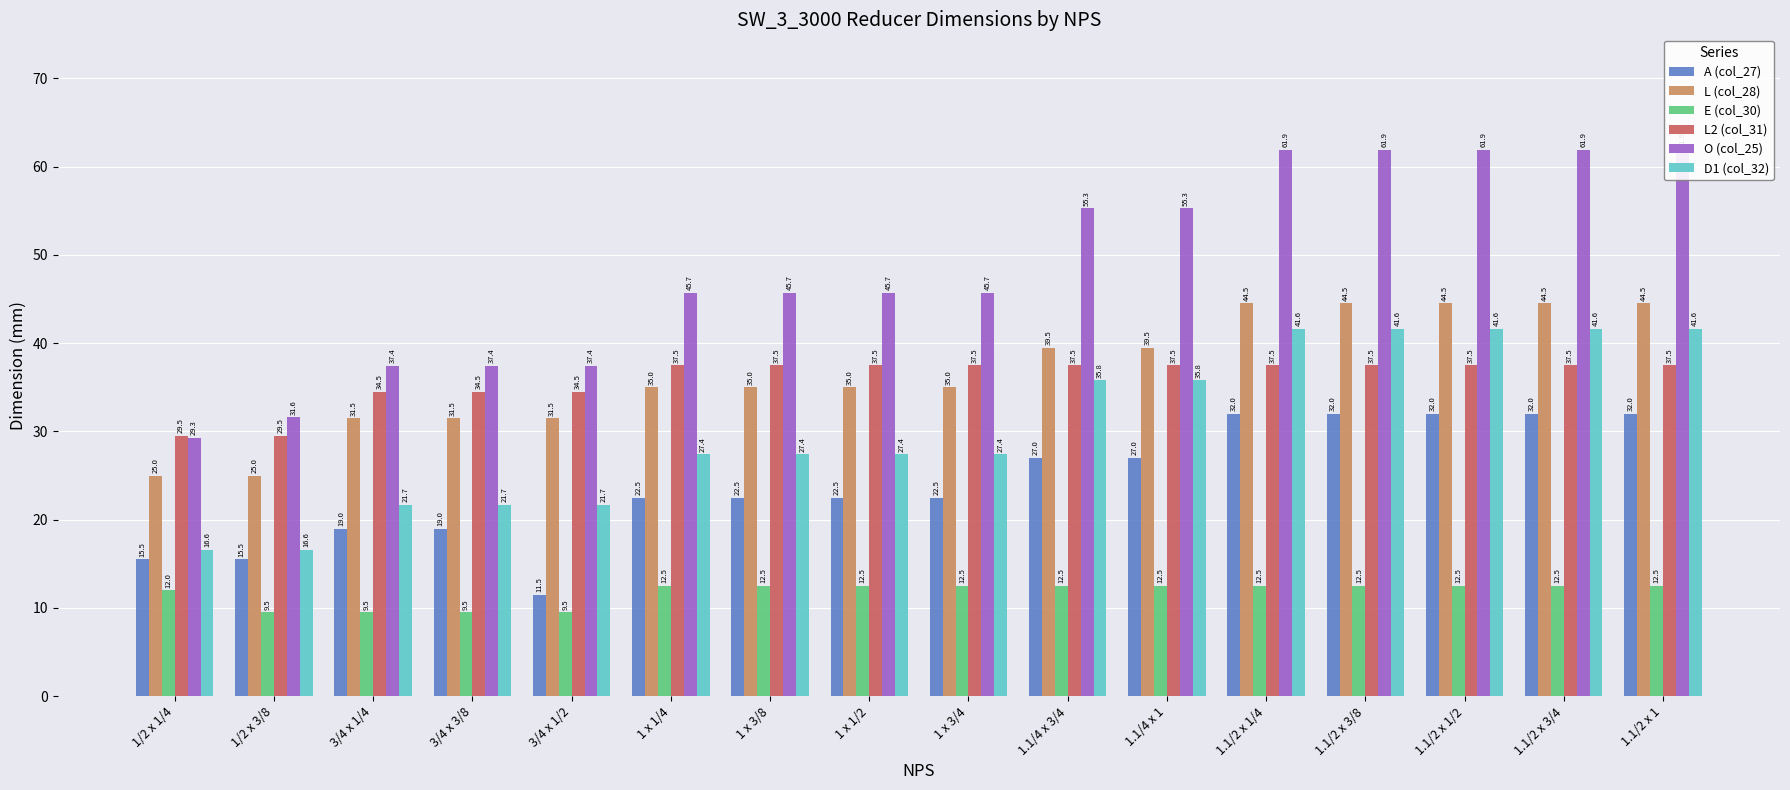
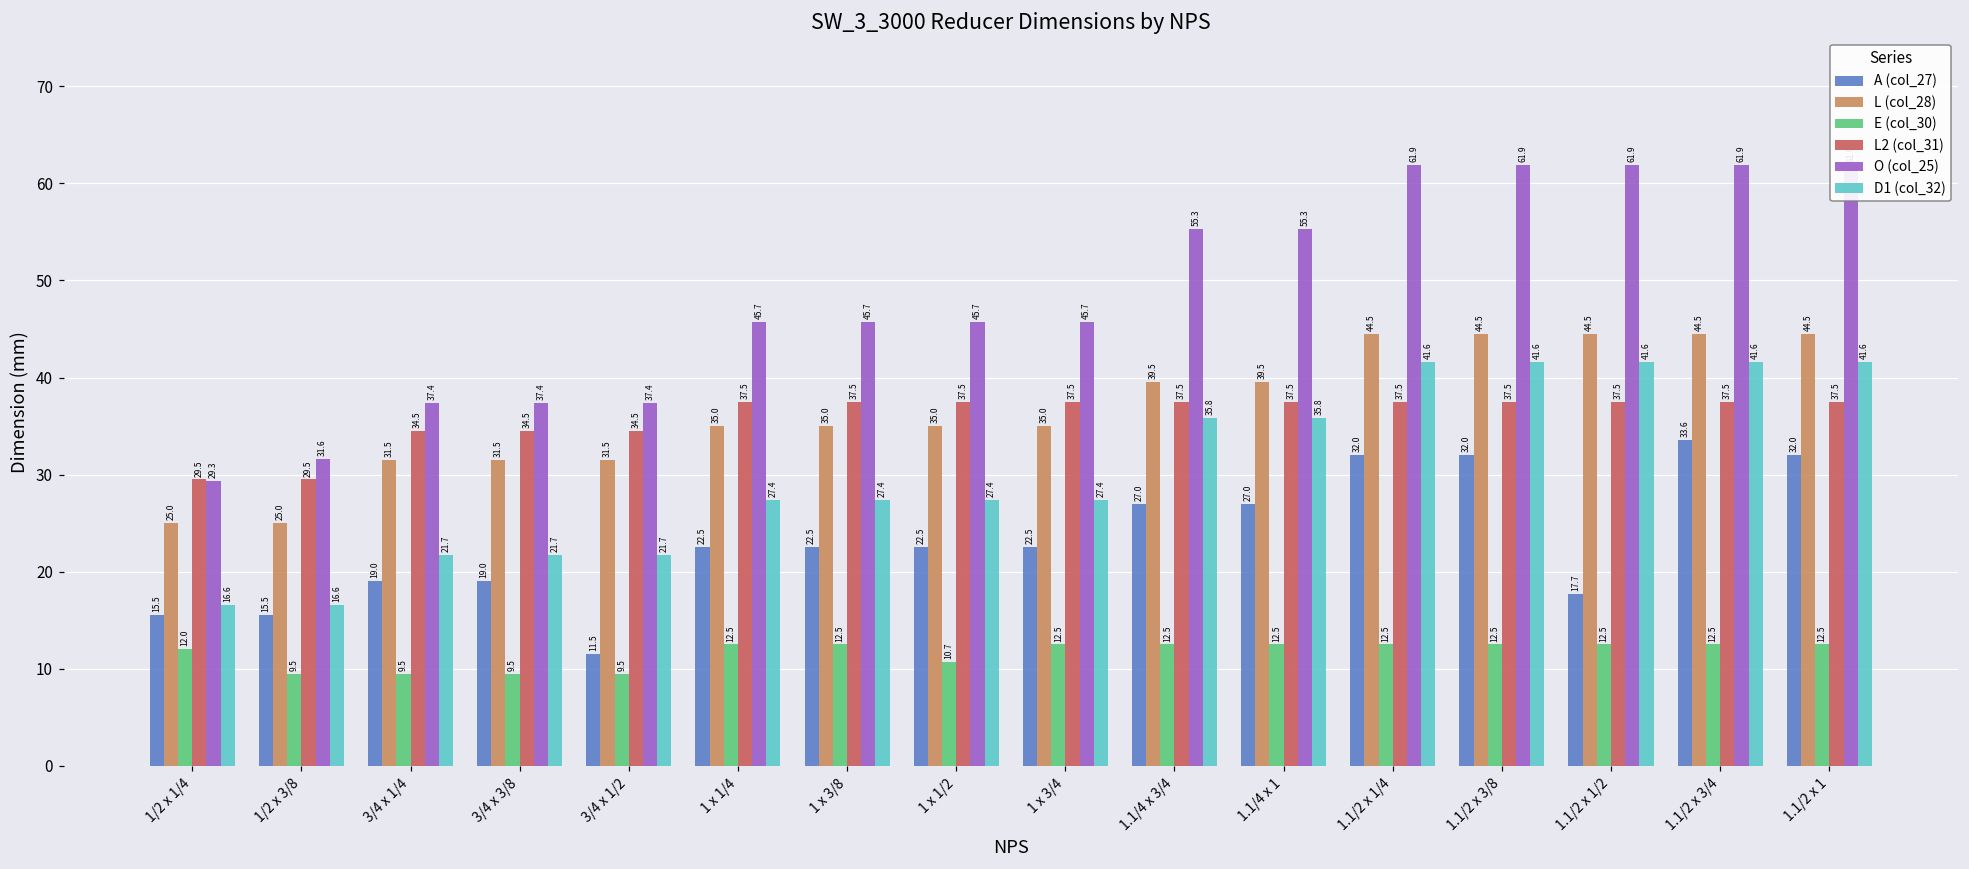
E (col_30), 1 x 1/2: 12.5 -> 10.7
A (col_27), 1.1/2 x 1/2: 32.0 -> 17.7
A (col_27), 1.1/2 x 3/4: 32.0 -> 33.6
